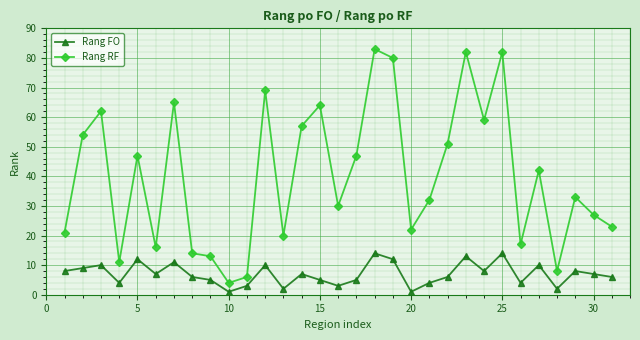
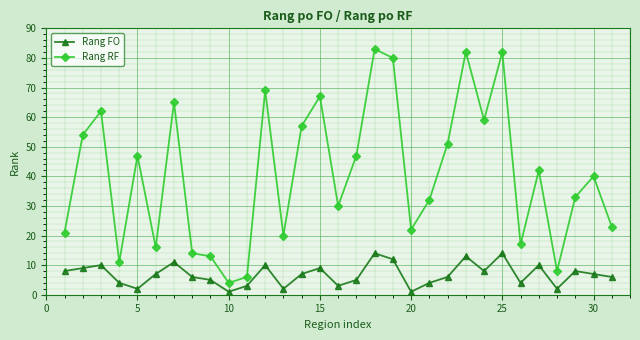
Rang FO, 5: 12 -> 2
Rang FO, 15: 5 -> 9
Rang RF, 15: 64 -> 67
Rang RF, 30: 27 -> 40
